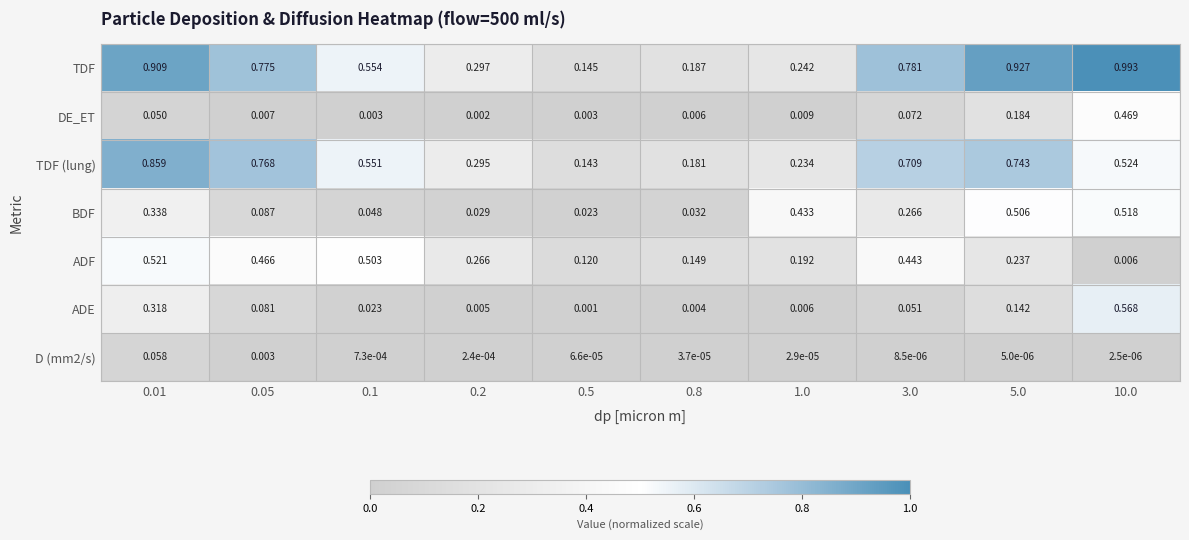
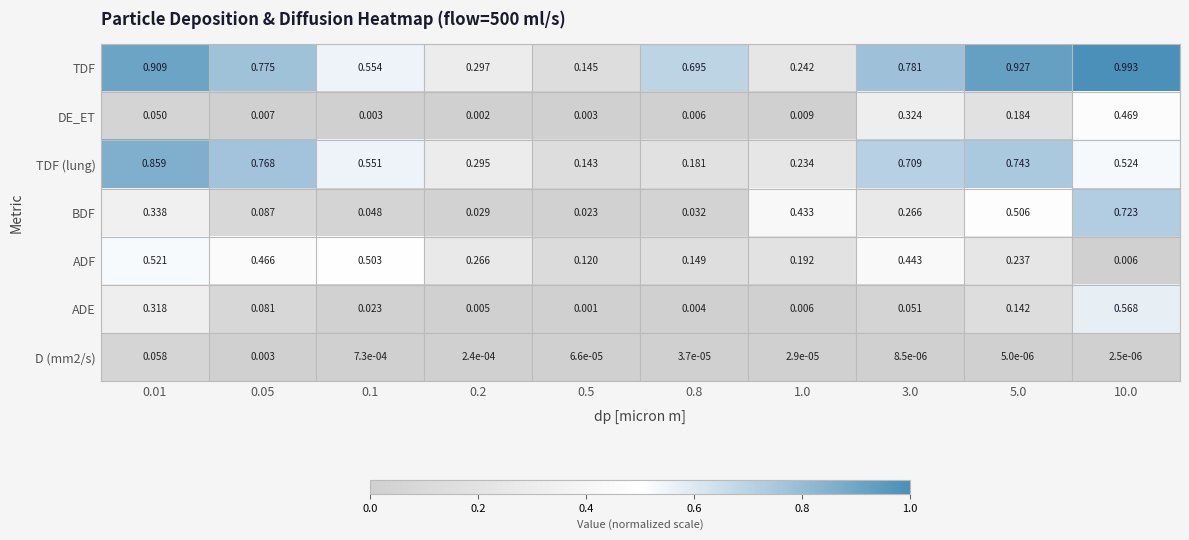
TDF, 0.8: 0.187 -> 0.695
DE_ET, 3.0: 0.072 -> 0.324
BDF, 10.0: 0.518 -> 0.723
